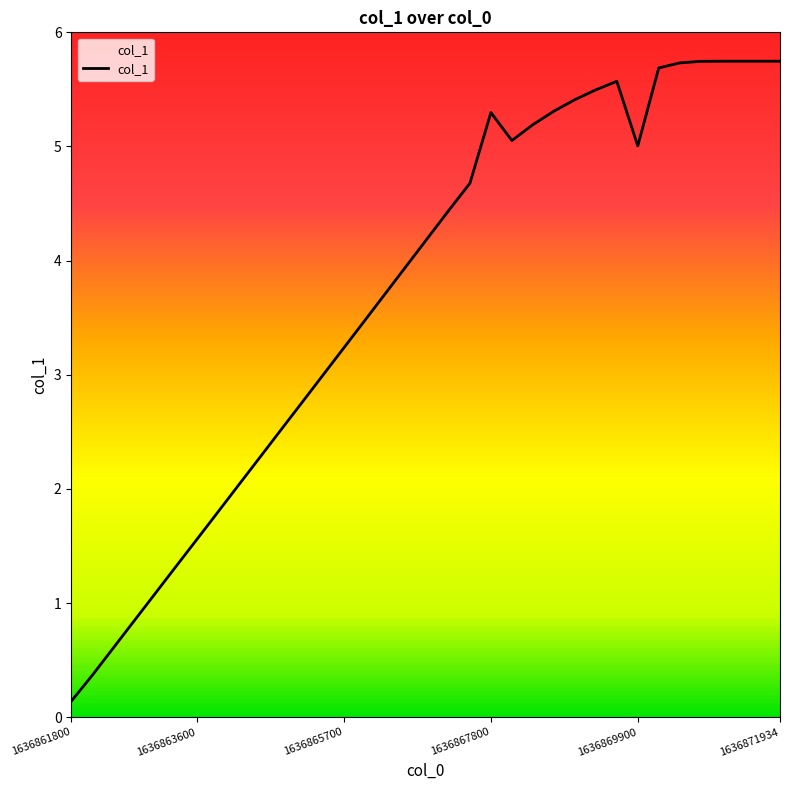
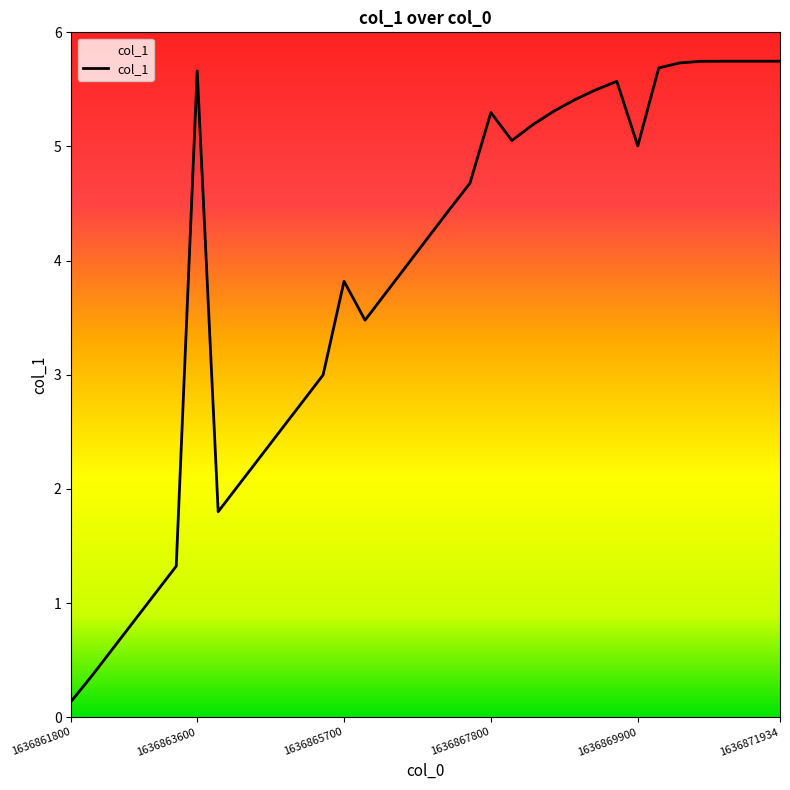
1636863600: 1.56 -> 5.66
1636865700: 3.24 -> 3.82
